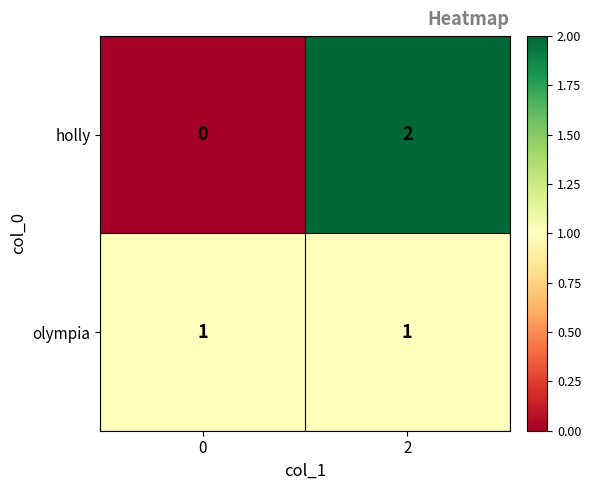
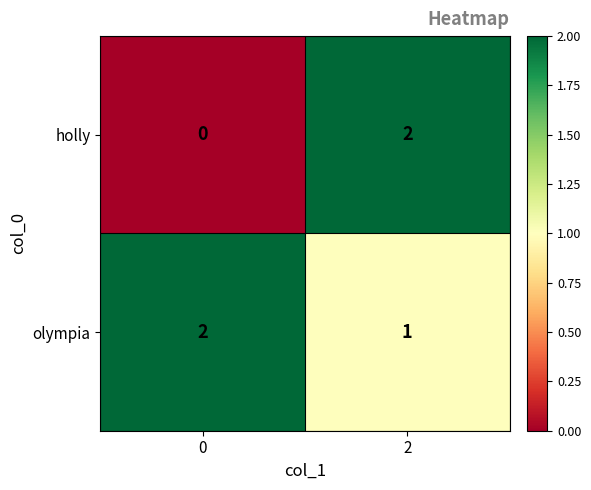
olympia, 0: 1 -> 2
